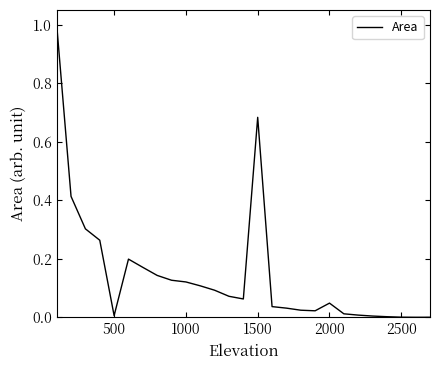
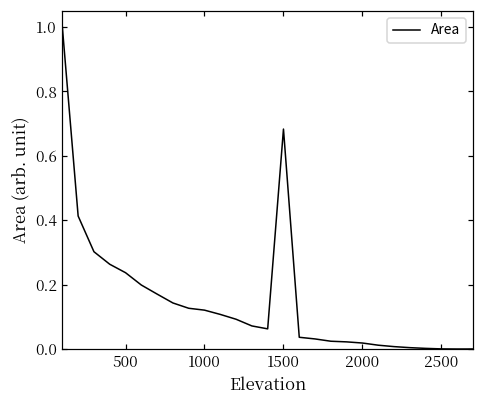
500: 0.01 -> 0.24
2000: 0.05 -> 0.02
